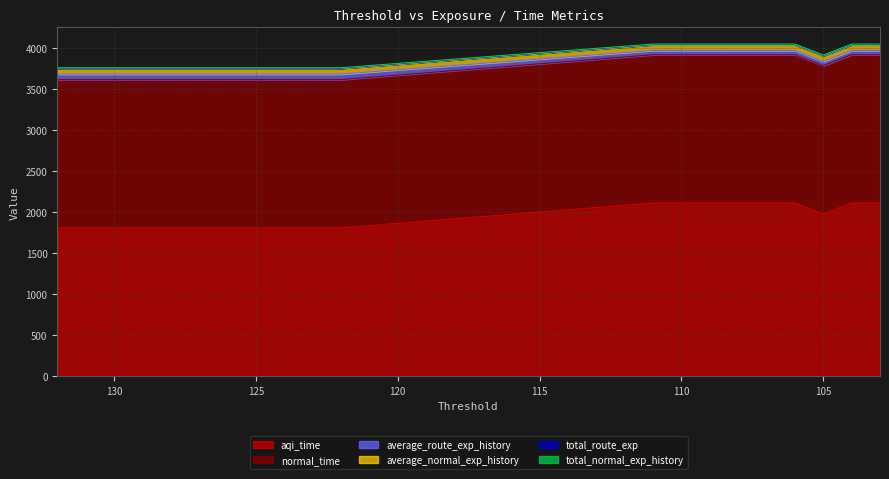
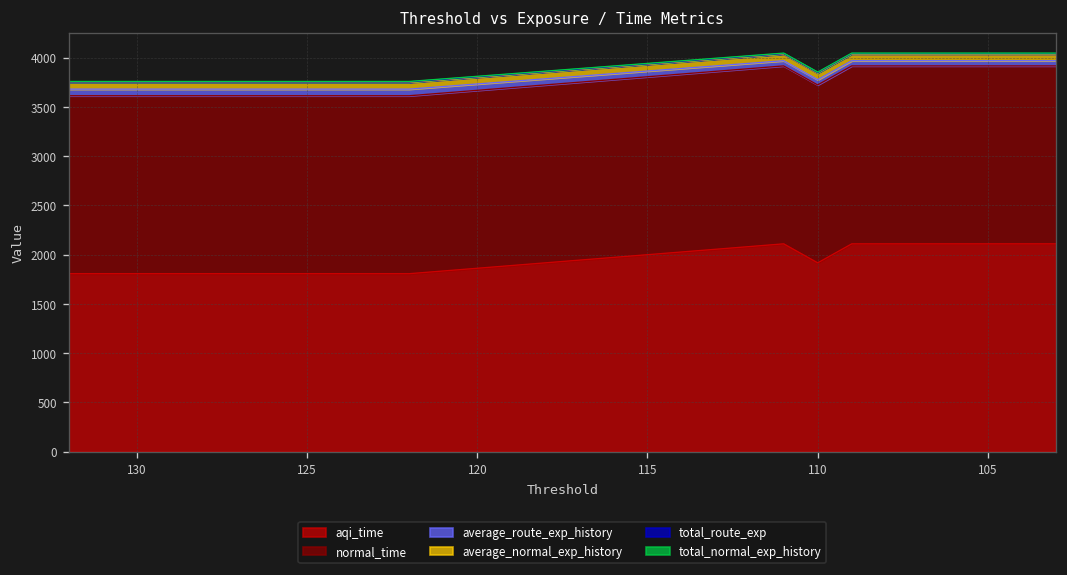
aqi_time, 110: 2100 -> 1900
aqi_time, 105: 2000 -> 2100
